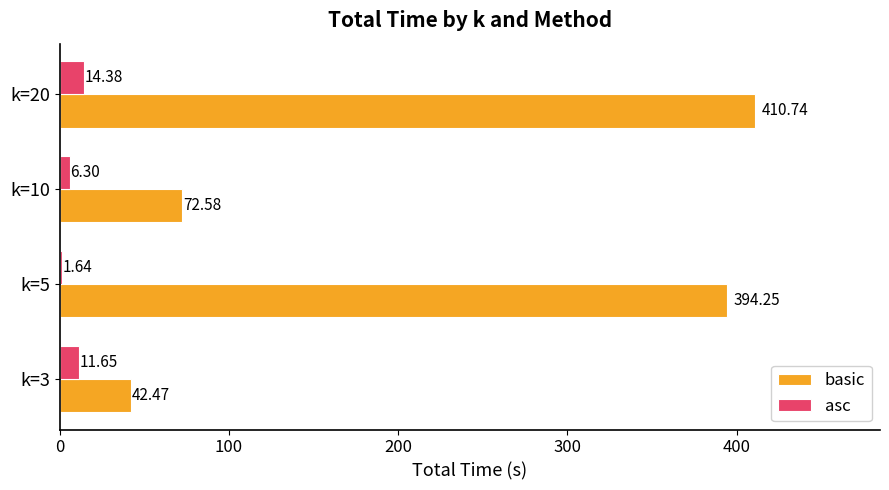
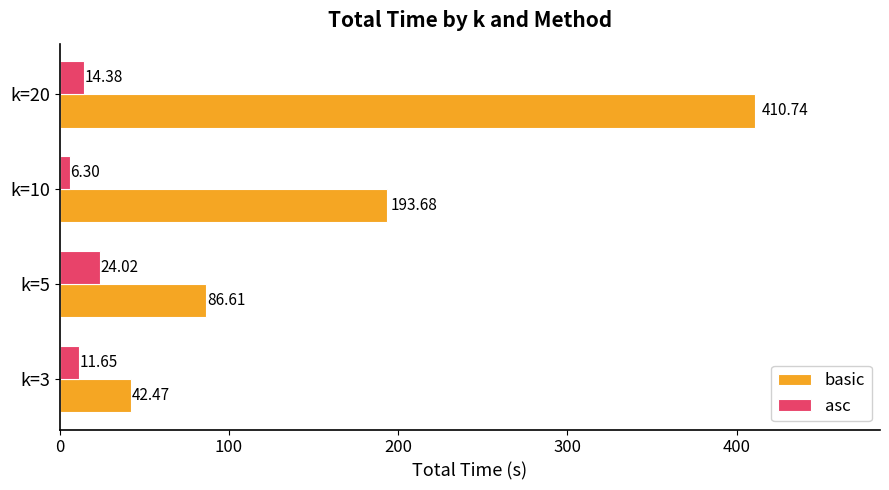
basic, k=10: 72.58 -> 193.68
asc, k=5: 1.64 -> 24.02
basic, k=5: 394.25 -> 86.61
